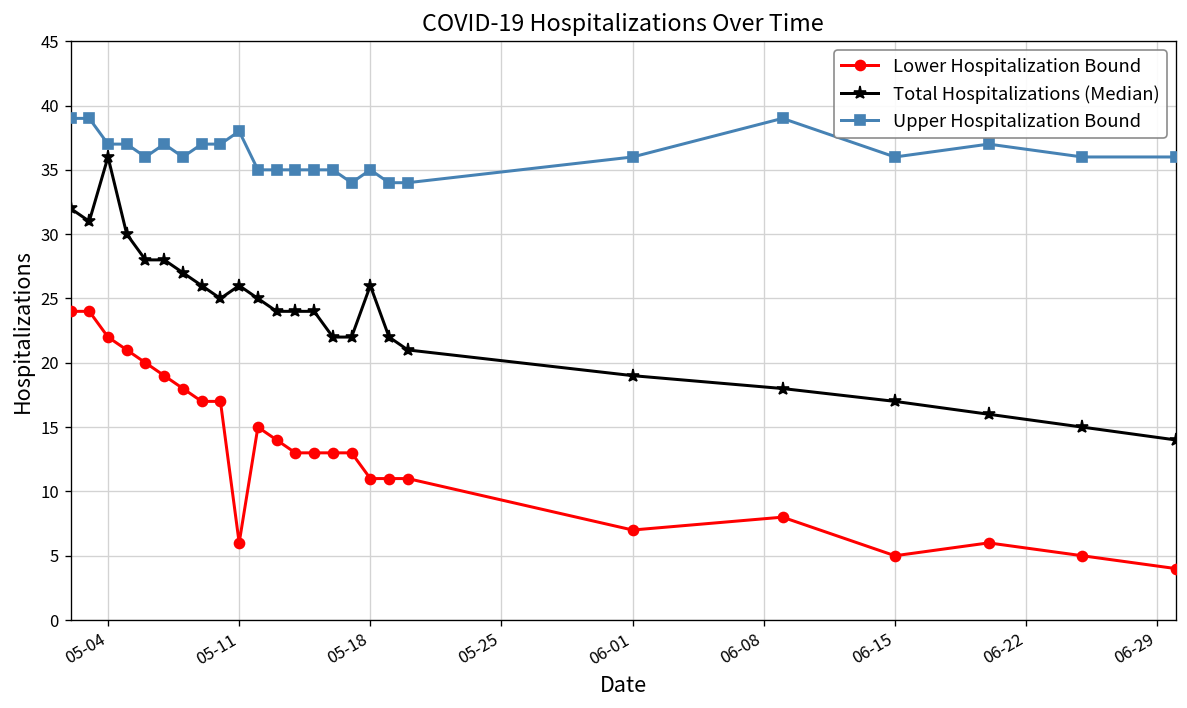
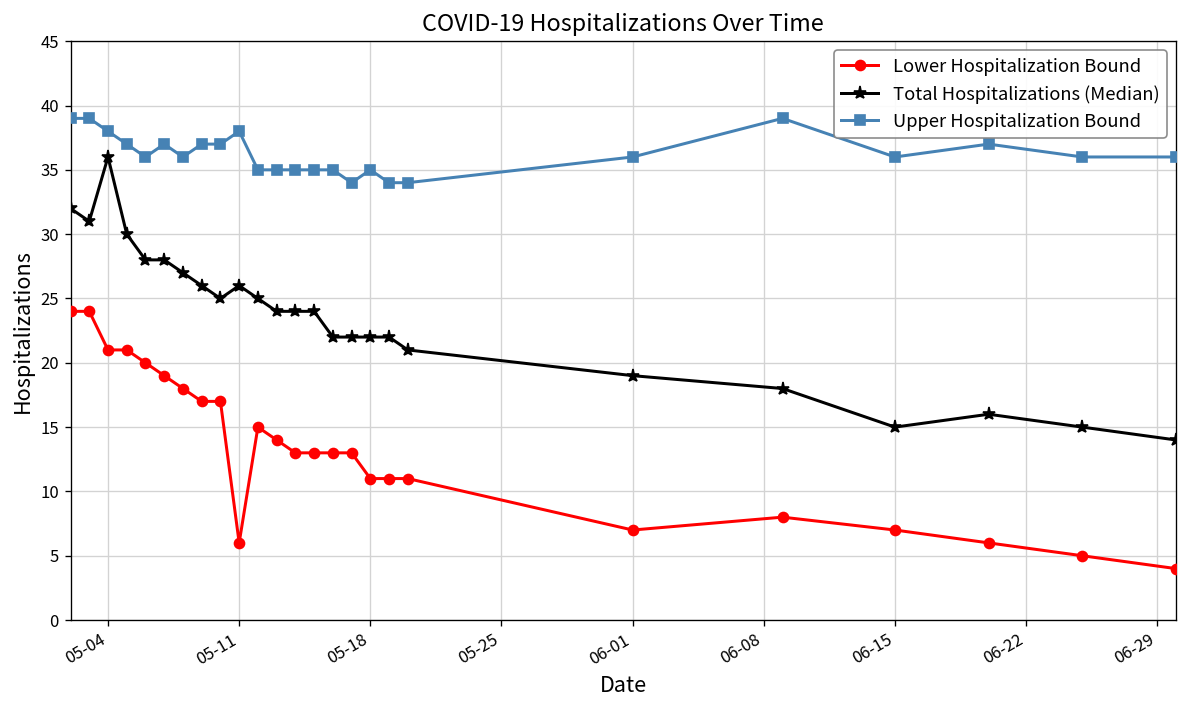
Lower Hospitalization Bound, 05-04: 22 -> 21
Upper Hospitalization Bound, 05-04: 37 -> 38
Total Hospitalizations (Median), 05-18: 26 -> 22
Lower Hospitalization Bound, 06-15: 5 -> 7
Total Hospitalizations (Median), 06-15: 17 -> 15
